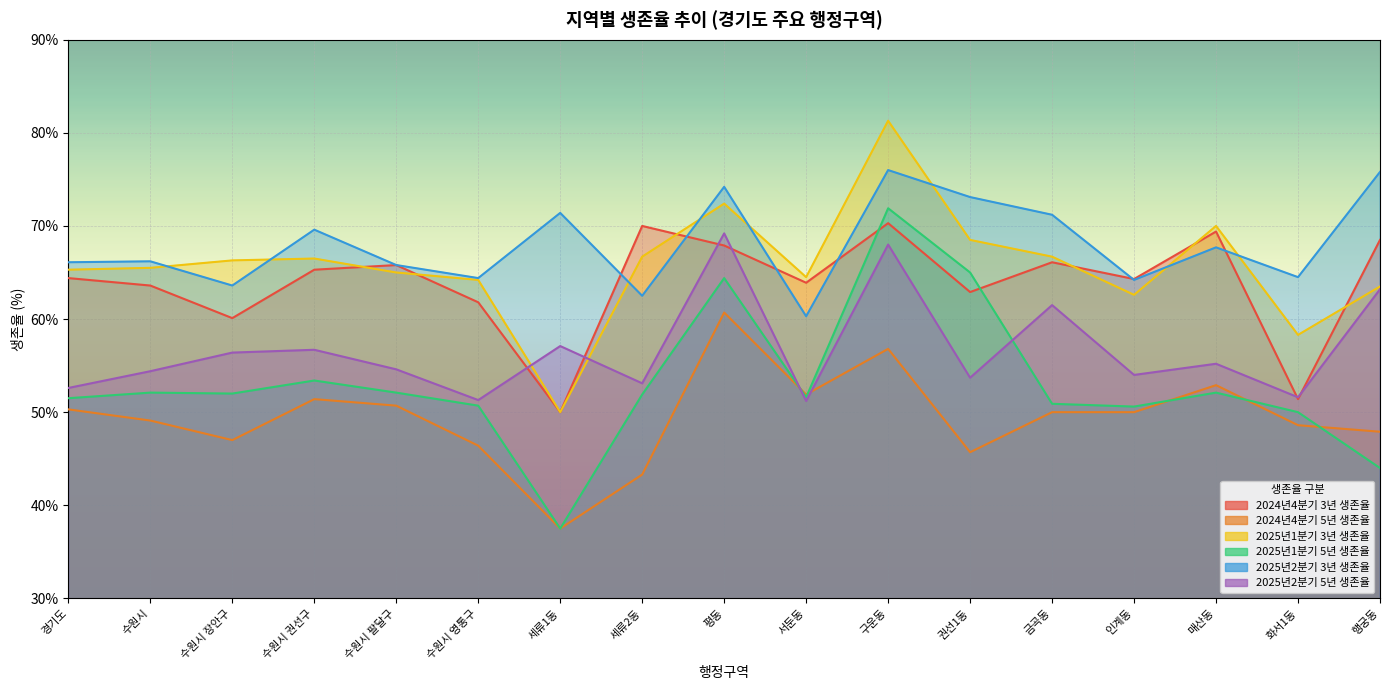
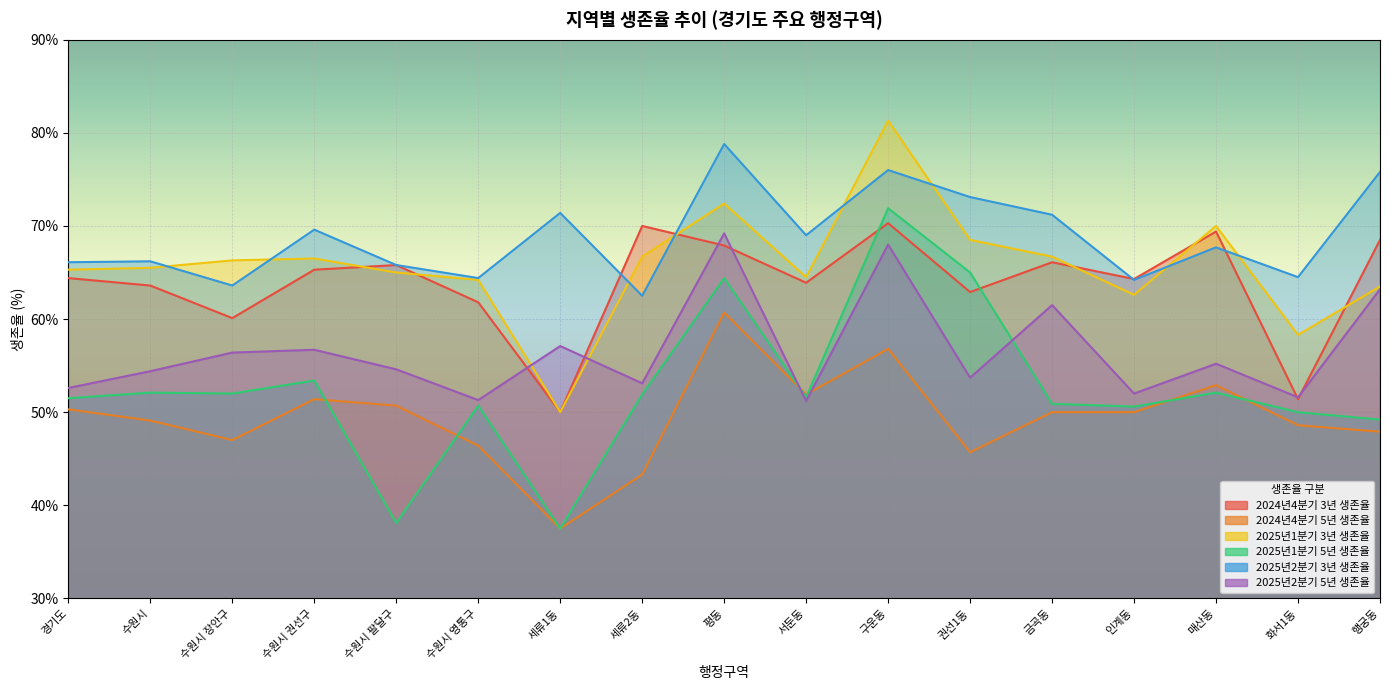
2025년1분기 5년 생존율, 수원시 팔달구: 52% -> 38%
2025년2분기 3년 생존율, 평동: 74% -> 79%
2025년2분기 3년 생존율, 서둔동: 60% -> 69%
2025년2분기 5년 생존율, 인계동: 54% -> 52%
2025년1분기 5년 생존율, 행궁동: 44% -> 49%
